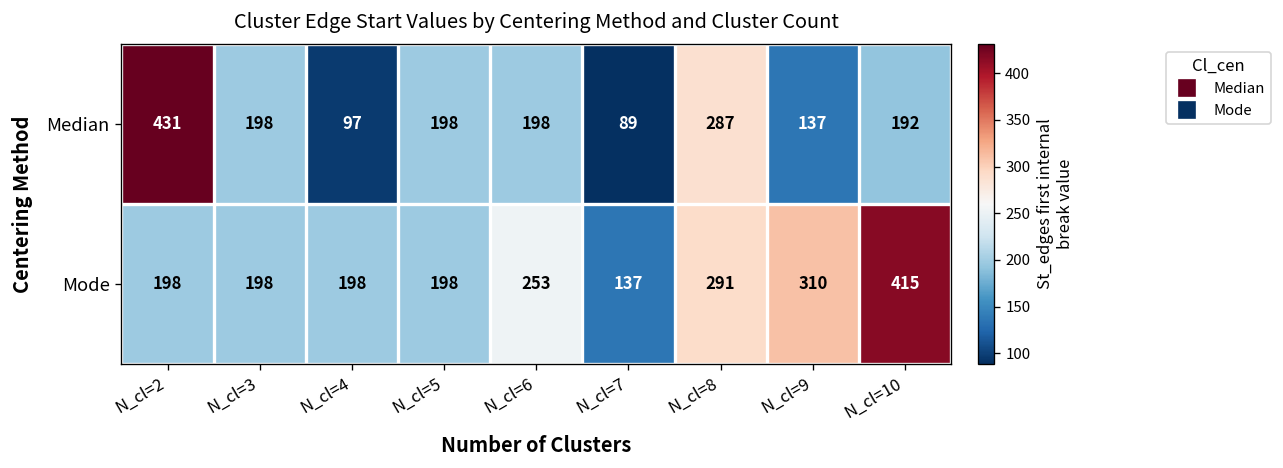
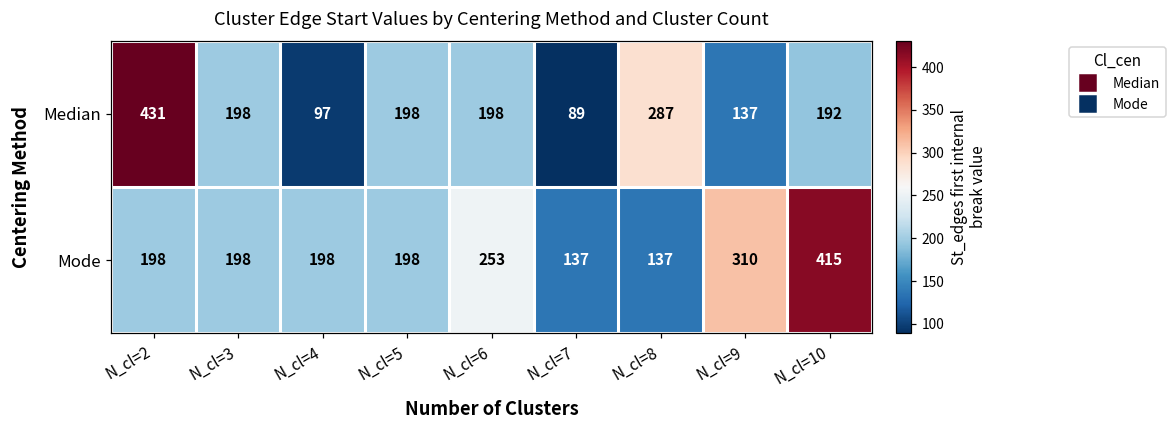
Mode, N_cl=8: 291 -> 137
